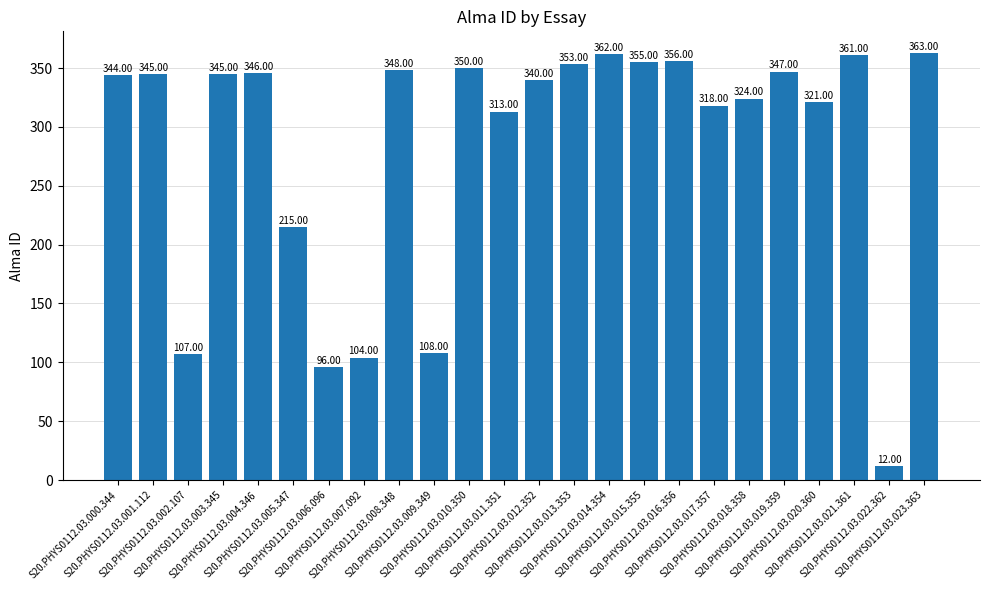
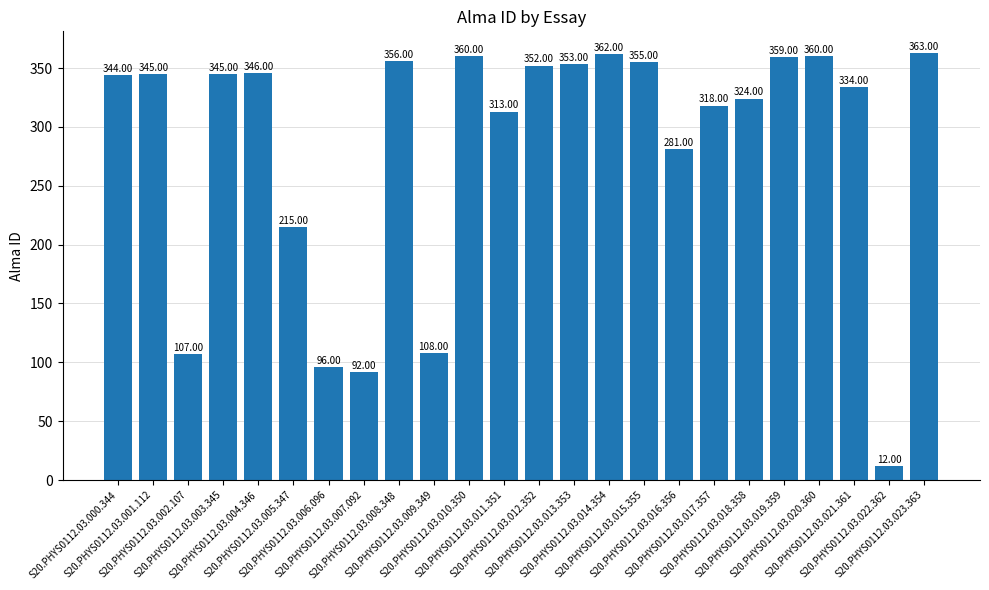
S20.PHYS0112.03.007.092: 104.00 -> 92.00
S20.PHYS0112.03.008.348: 348.00 -> 356.00
S20.PHYS0112.03.010.350: 350.00 -> 360.00
S20.PHYS0112.03.012.352: 340.00 -> 352.00
S20.PHYS0112.03.016.356: 356.00 -> 281.00
S20.PHYS0112.03.019.359: 347.00 -> 359.00
S20.PHYS0112.03.020.360: 321.00 -> 360.00
S20.PHYS0112.03.021.361: 361.00 -> 334.00
